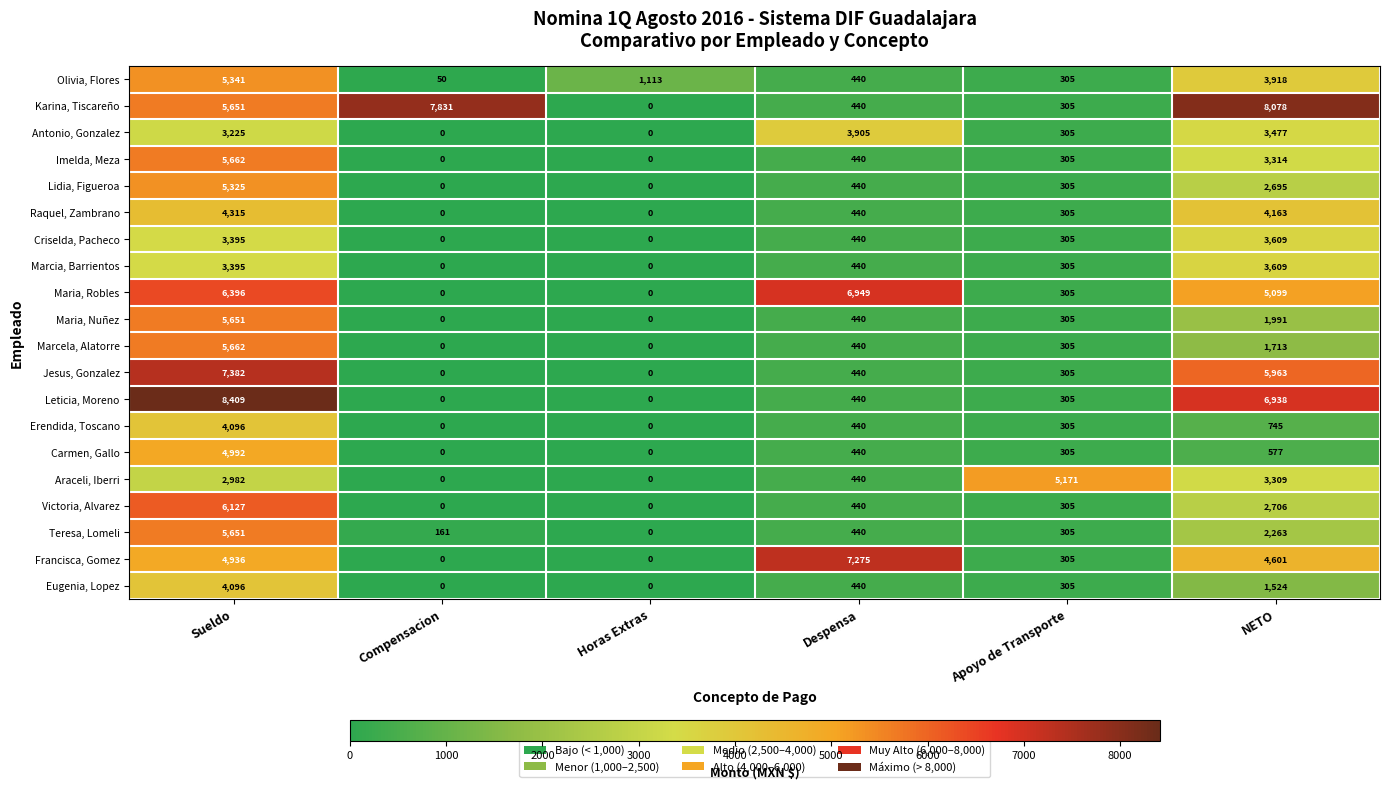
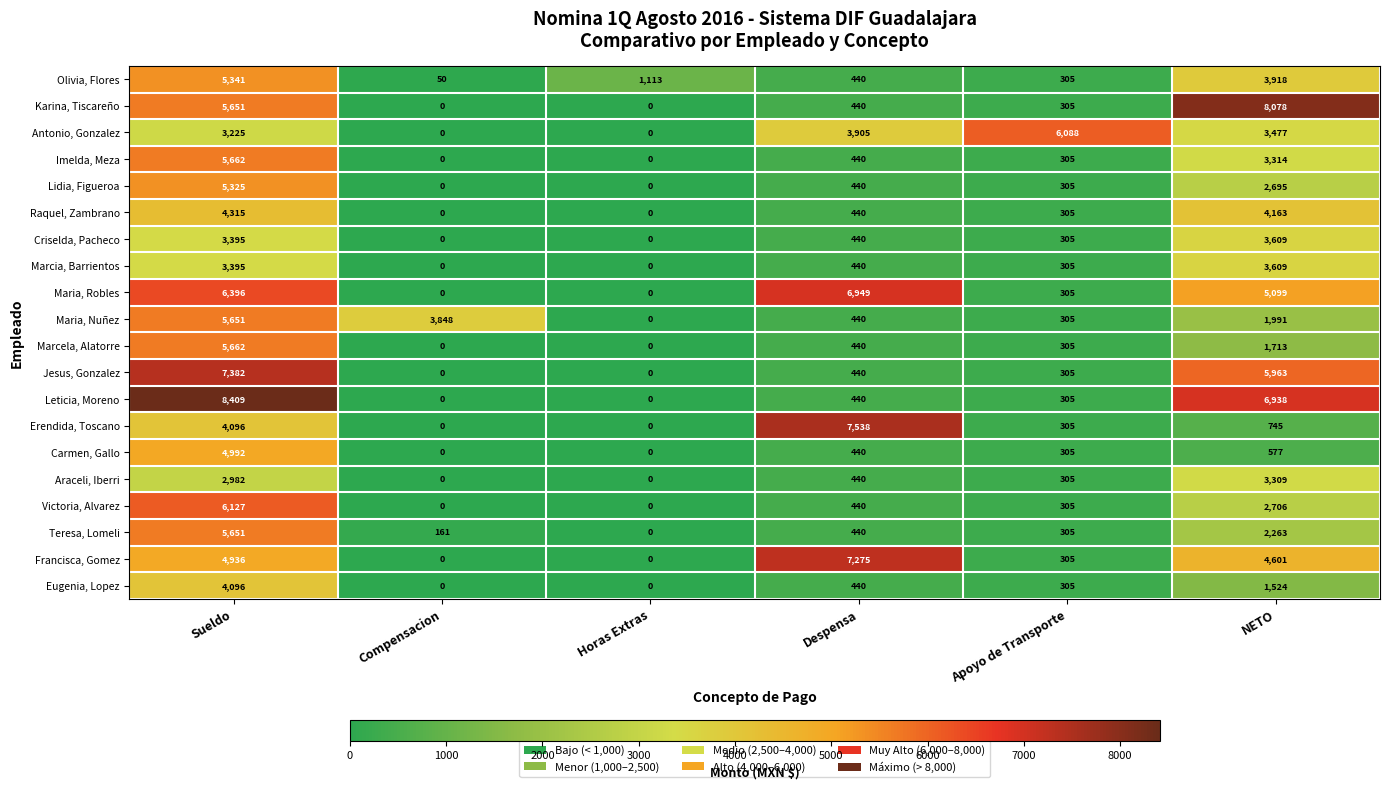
Karina, Tiscareño, Compensacion: 7,831 -> 0
Antonio, Gonzalez, Apoyo de Transporte: 305 -> 6,088
Maria, Nuñez, Compensacion: 0 -> 3,848
Erendida, Toscano, Despensa: 440 -> 7,538
Araceli, Iberri, Apoyo de Transporte: 5,171 -> 305
